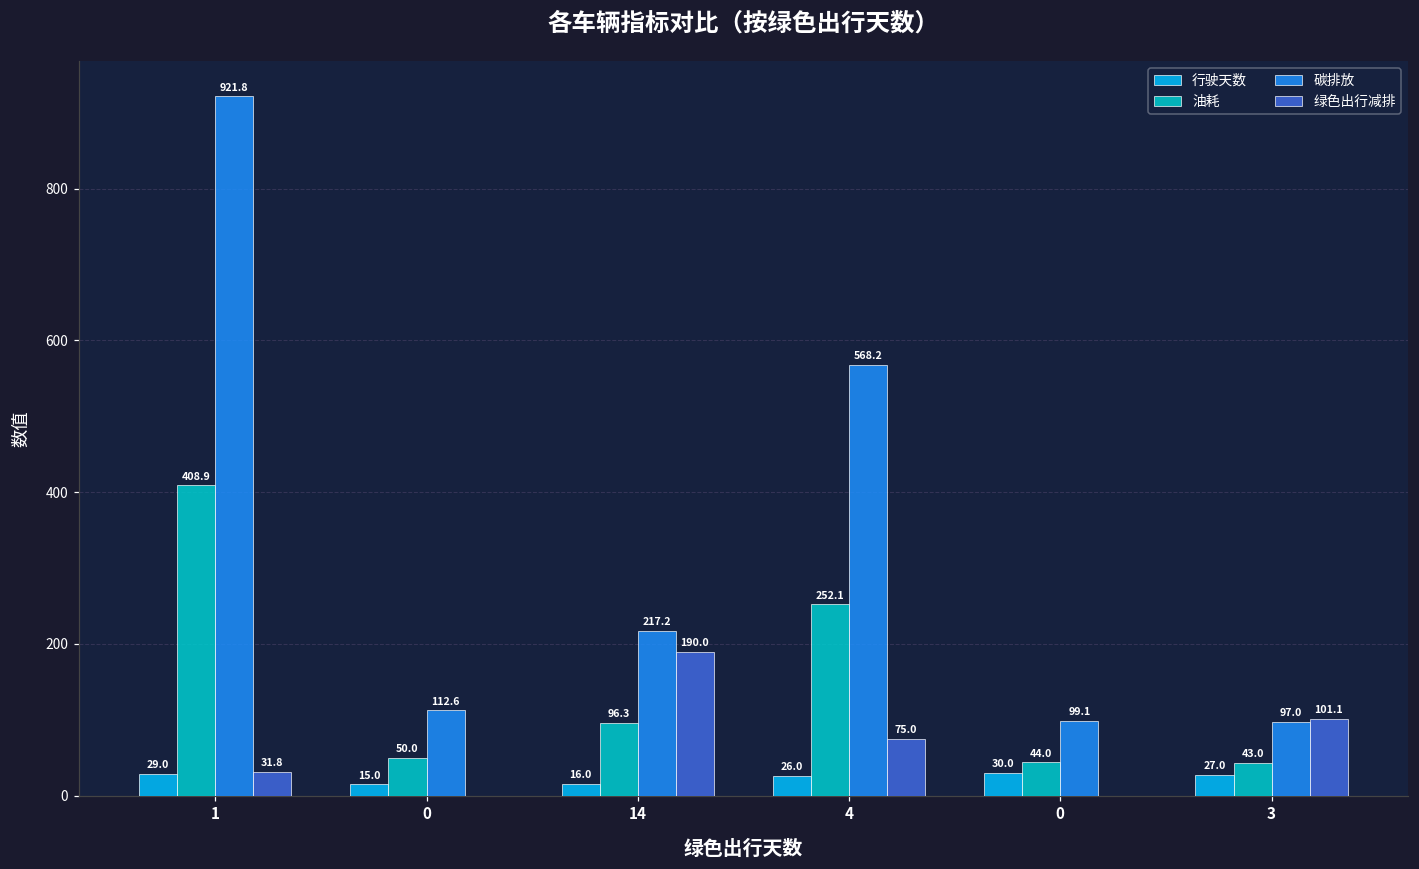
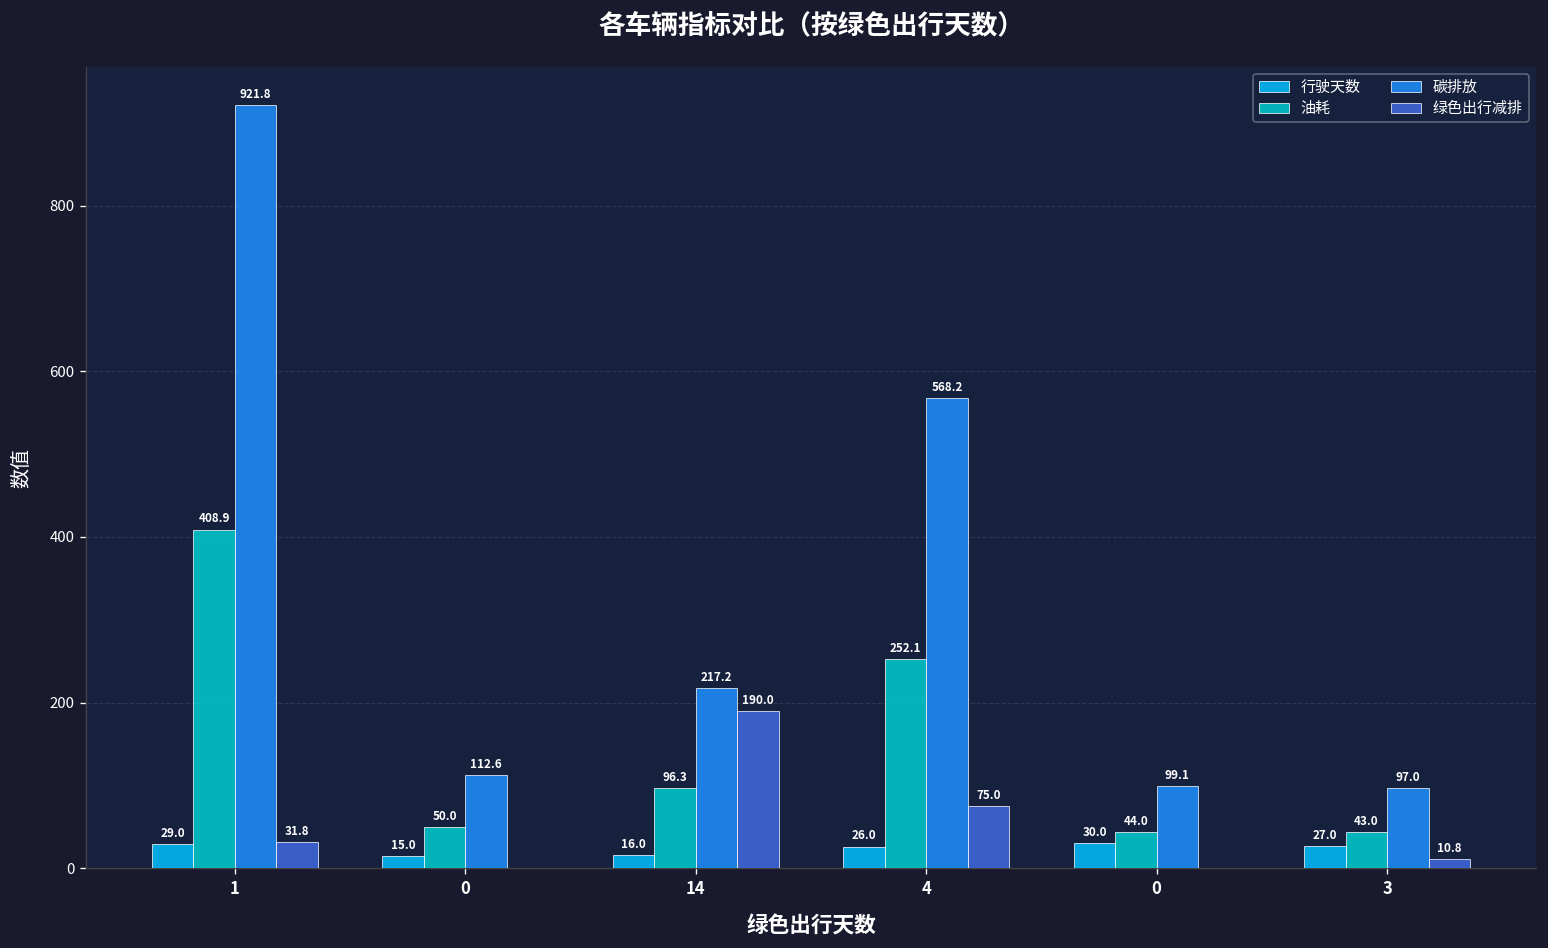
绿色出行减排, 3: 101.1 -> 10.8
